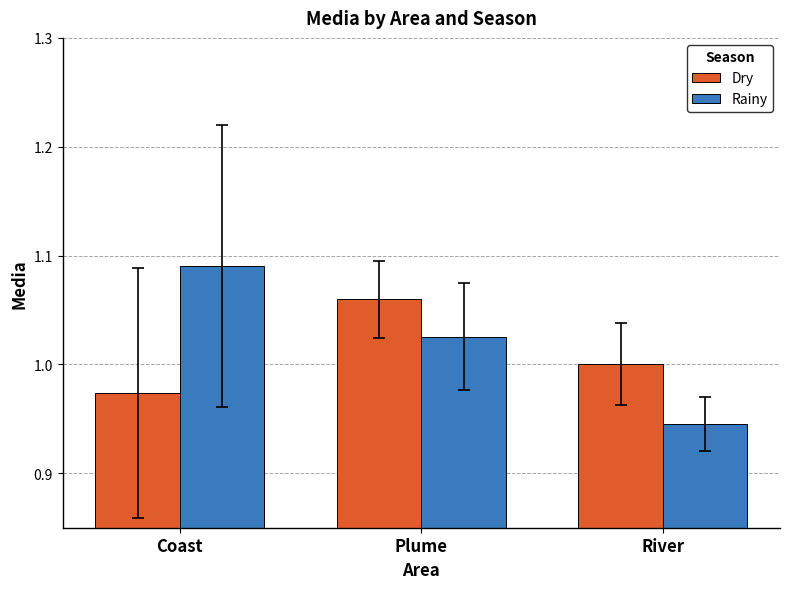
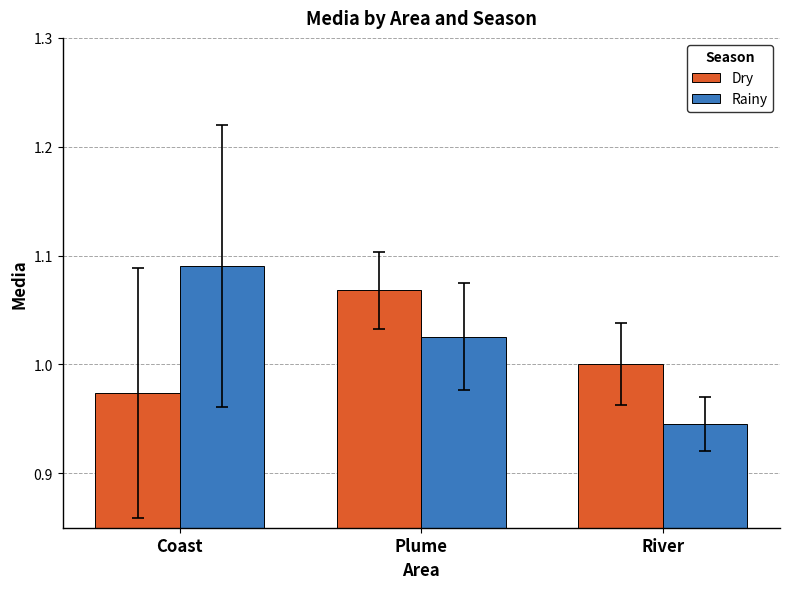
Dry, Plume: 1.060 -> 1.068
